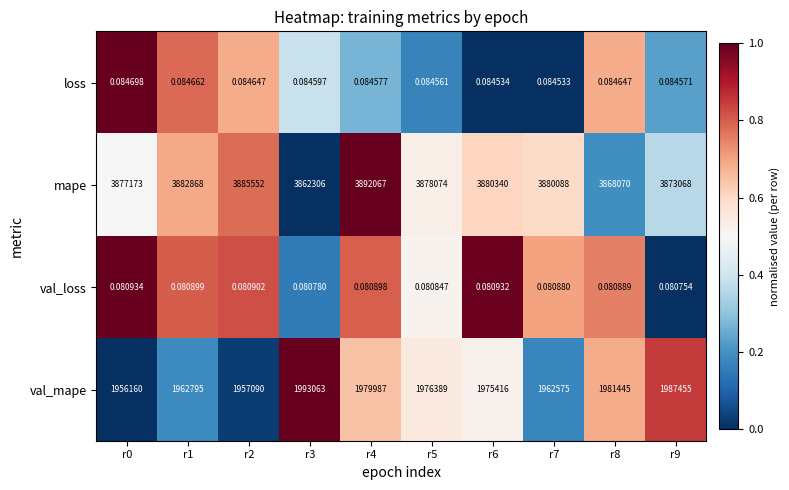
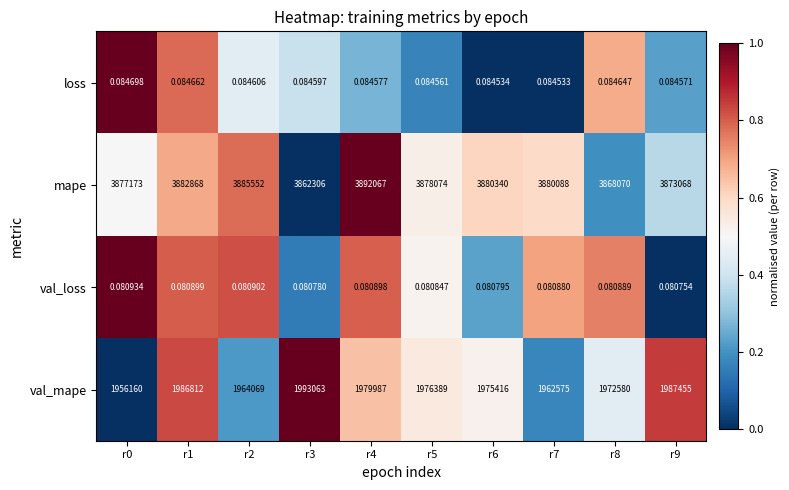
loss, r2: 0.084647 -> 0.084606
val_loss, r6: 0.080932 -> 0.080795
val_mape, r1: 1962795 -> 1986812
val_mape, r2: 1957090 -> 1964069
val_mape, r8: 1981445 -> 1972580
